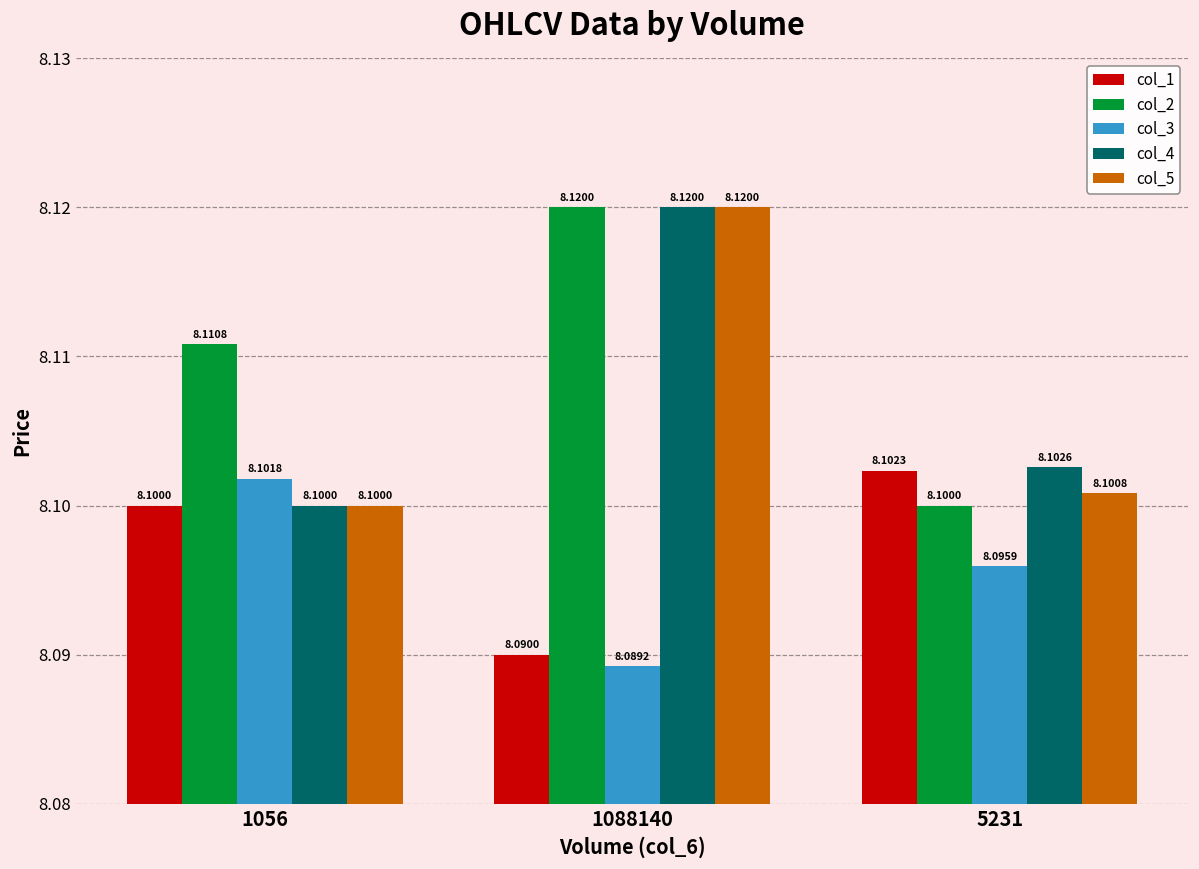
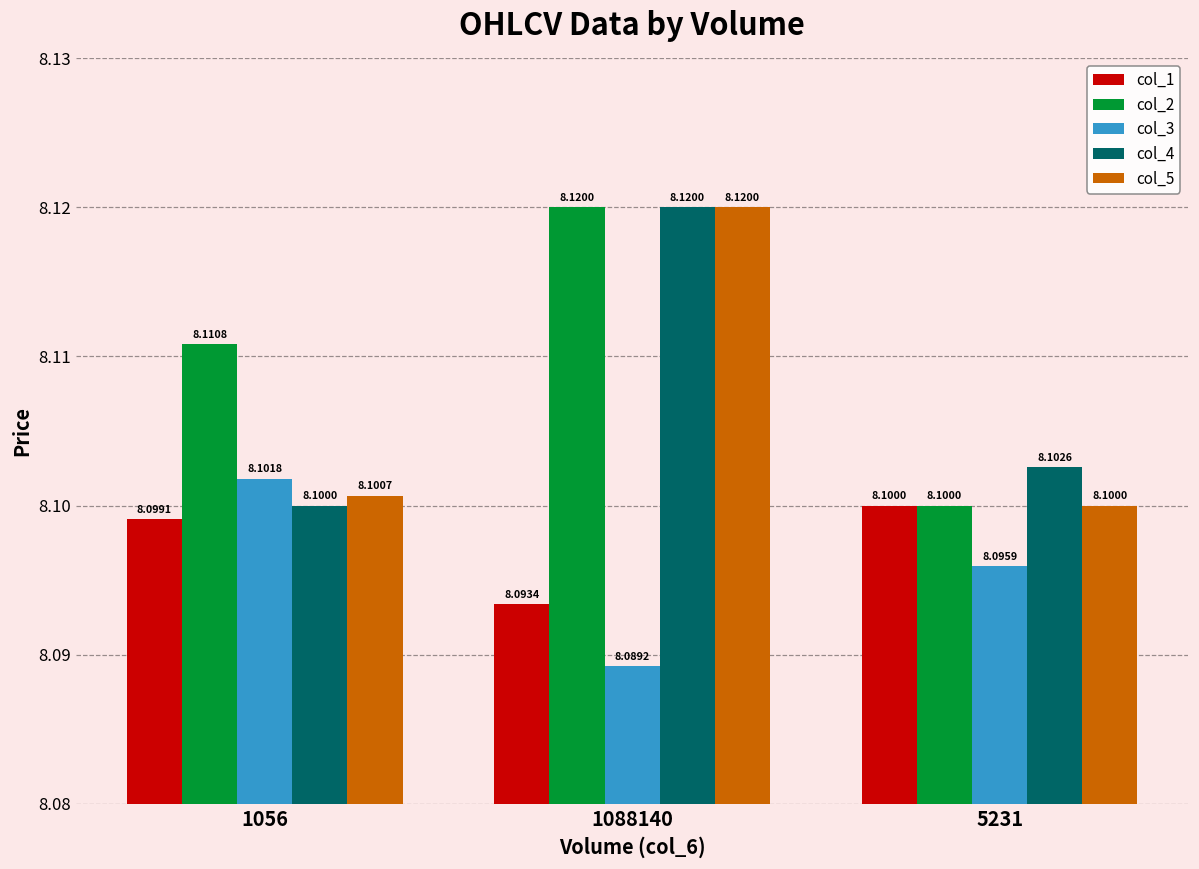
col_1, 1056: 8.1000 -> 8.0991
col_5, 1056: 8.1000 -> 8.1007
col_1, 1088140: 8.0900 -> 8.0934
col_1, 5231: 8.1023 -> 8.1000
col_5, 5231: 8.1008 -> 8.1000
